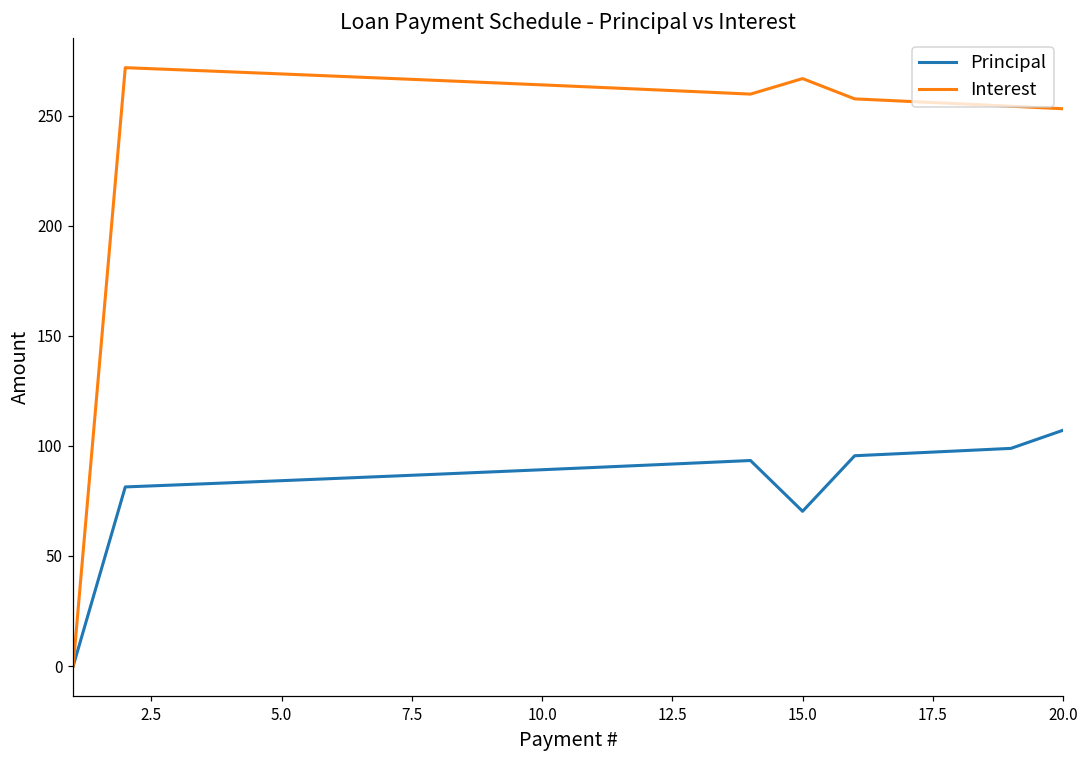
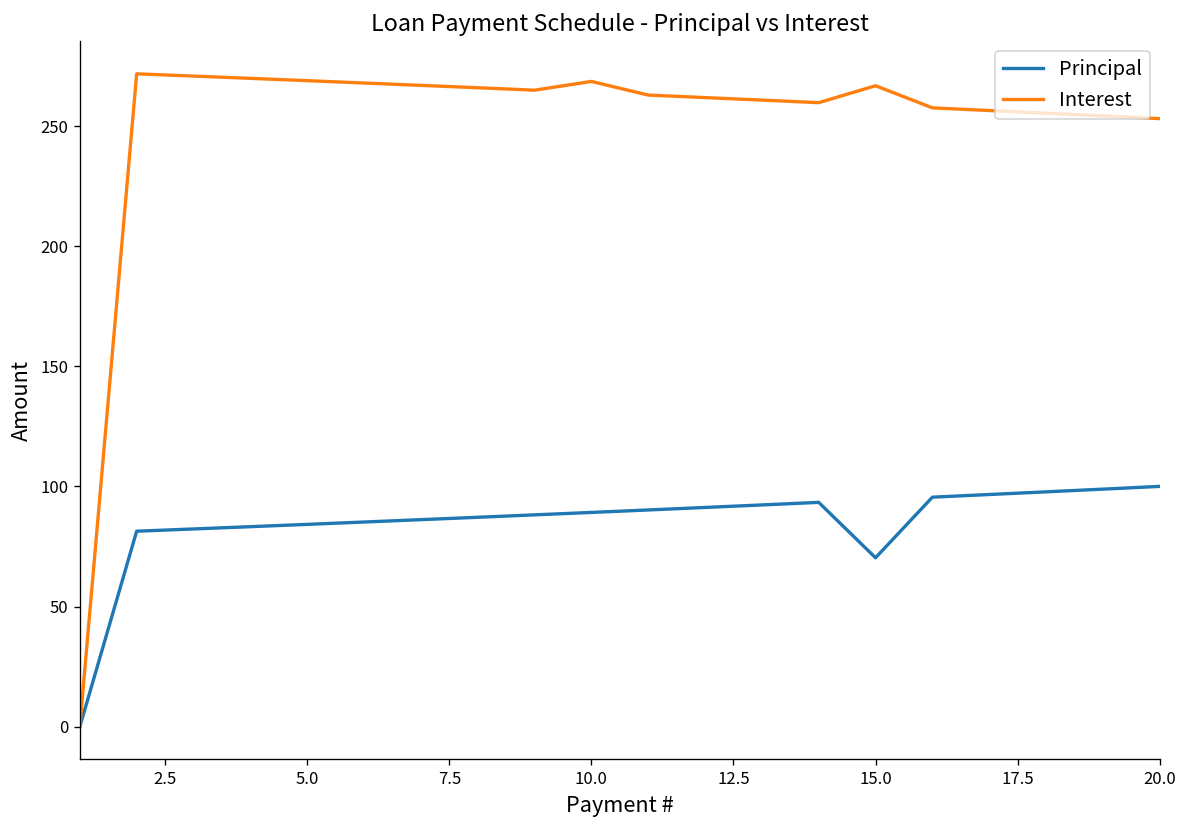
Interest, 10.0: 264 -> 269
Principal, 20.0: 107 -> 100
